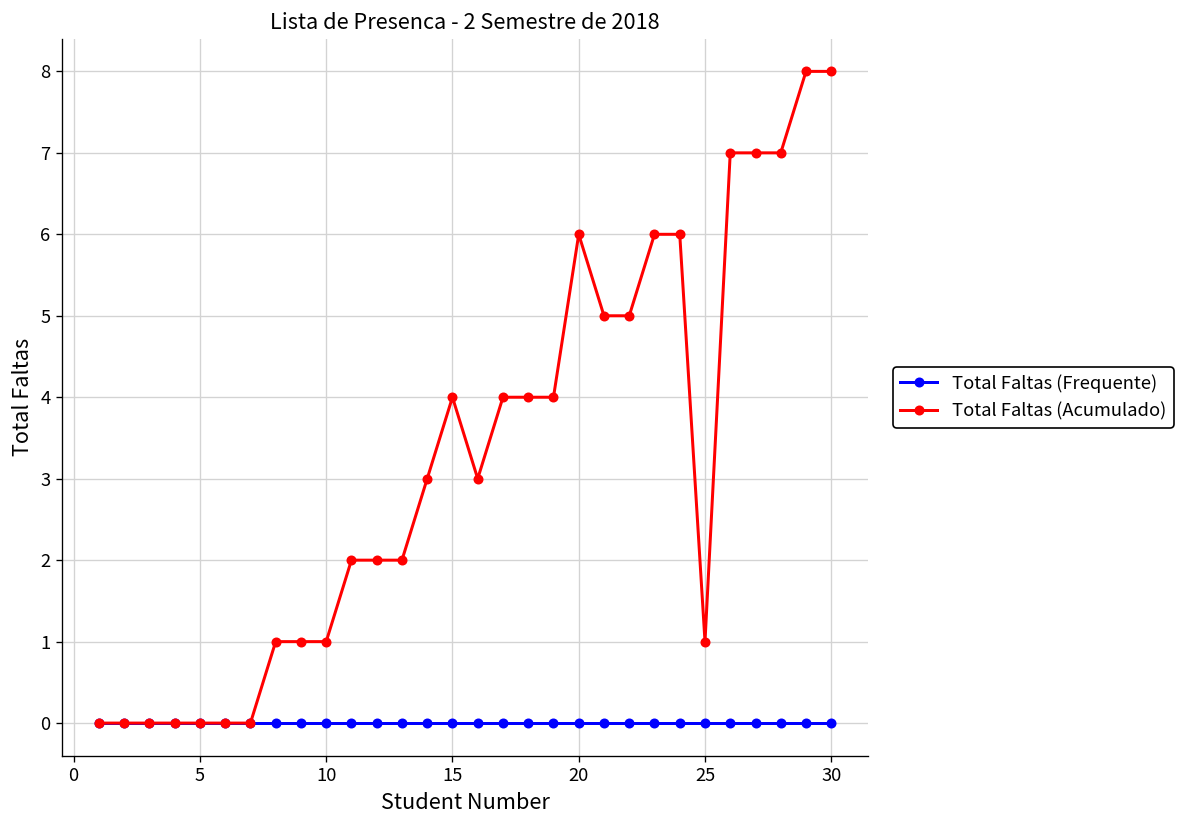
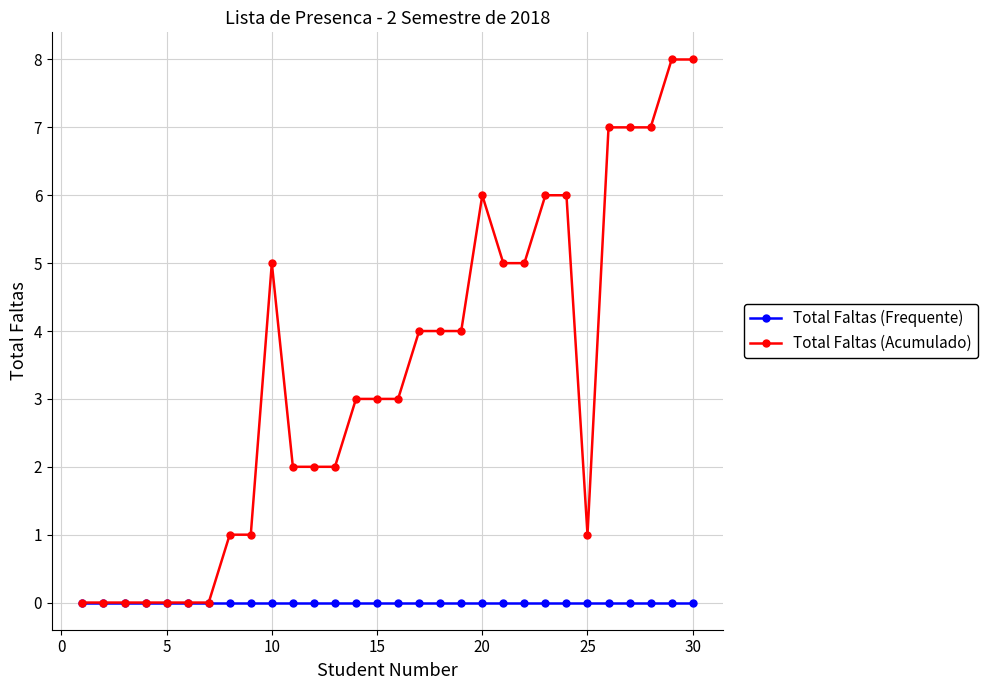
Total Faltas (Acumulado), 10: 1 -> 5
Total Faltas (Acumulado), 15: 4 -> 3
